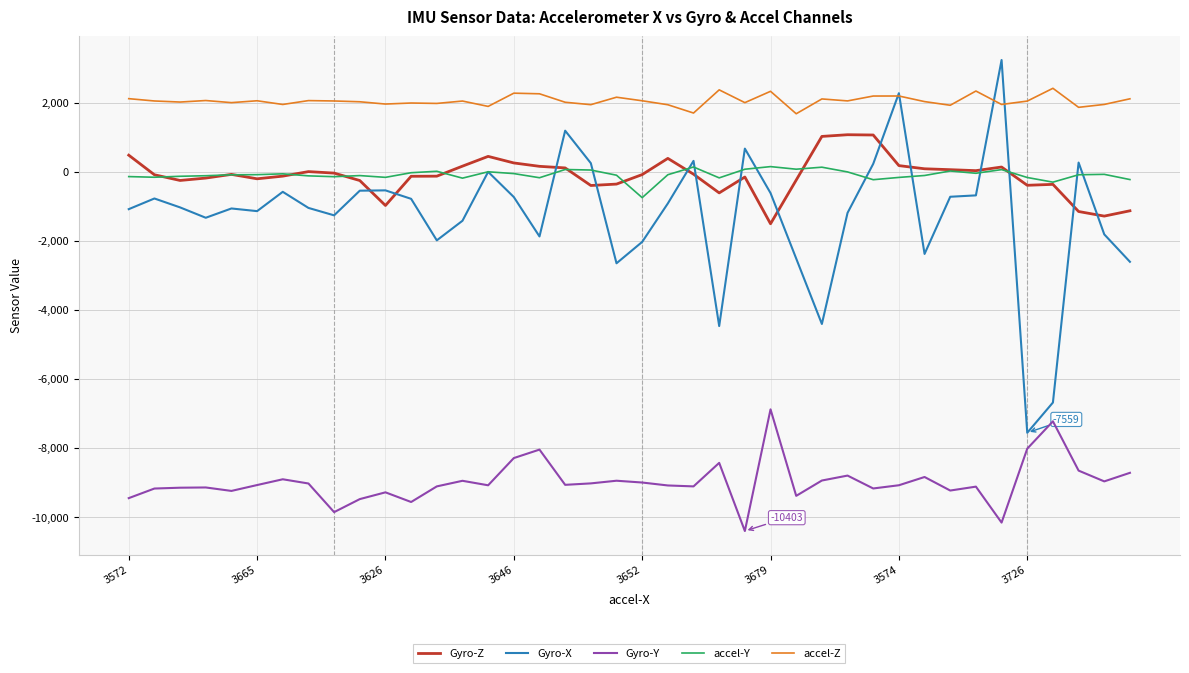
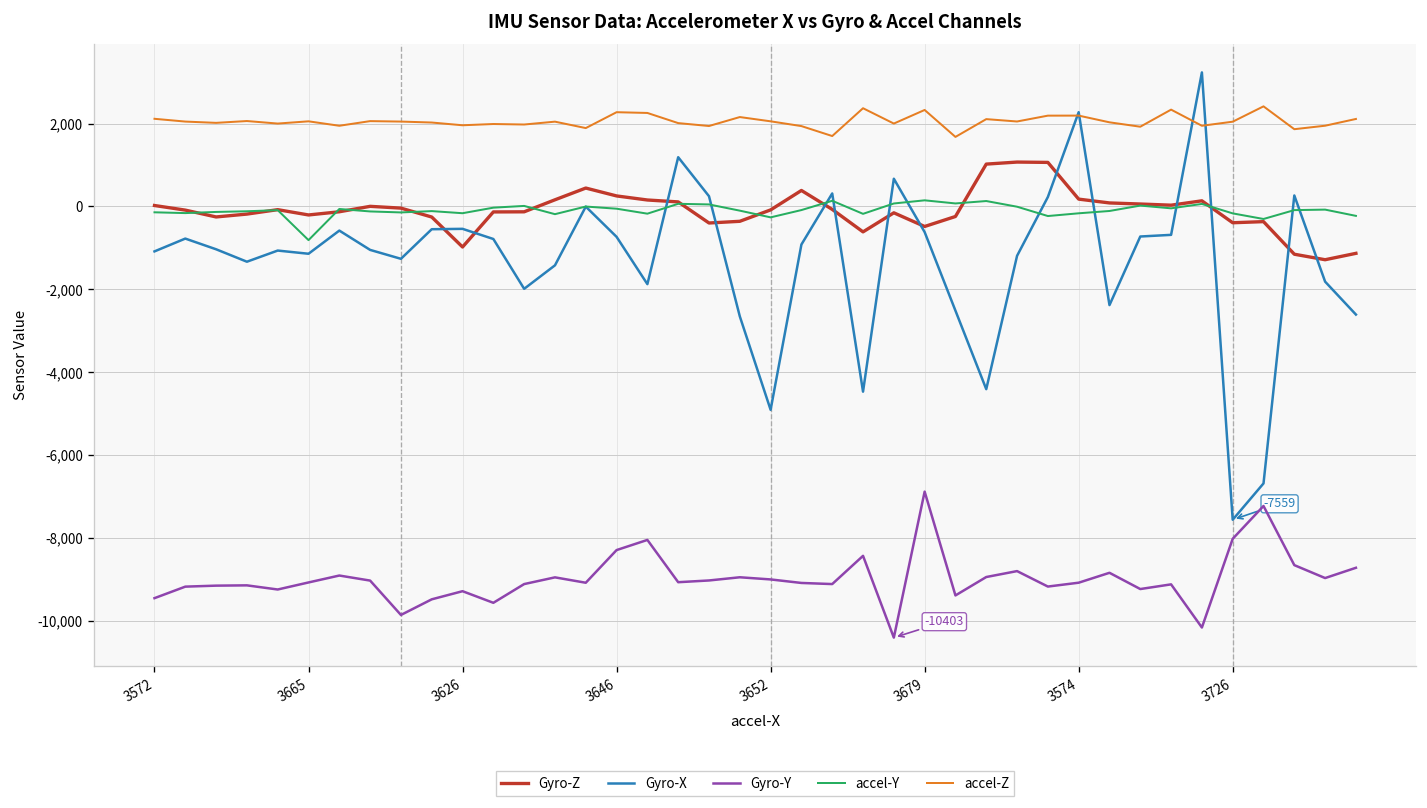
Gyro-Z, 3572: 500 -> 0
accel-Y, 3665: -100 -> -800
Gyro-X, 3652: -2,000 -> -4,900
accel-Y, 3652: -800 -> -300
Gyro-Z, 3679: -1,500 -> -500
